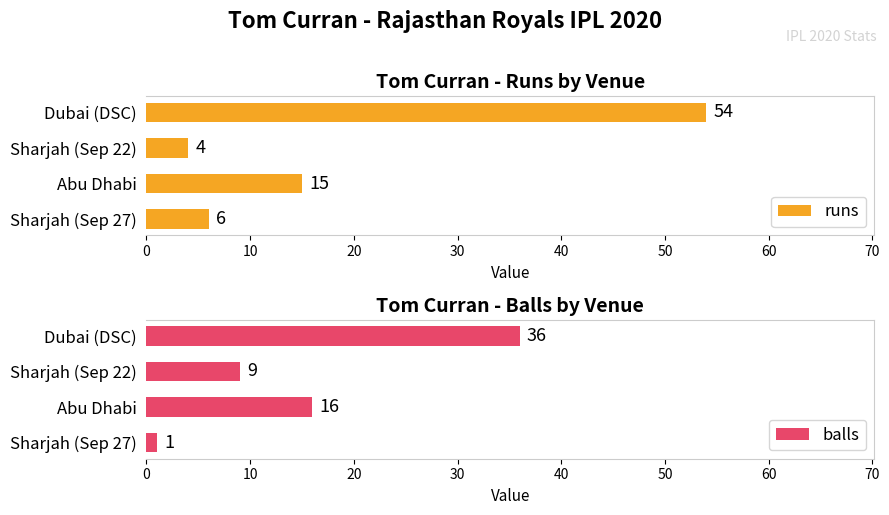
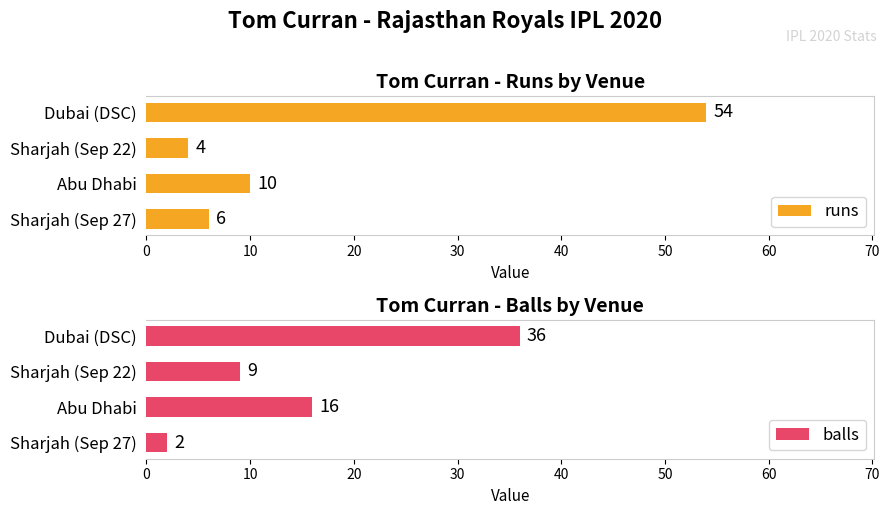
Tom Curran - Runs by Venue, Abu Dhabi: 15 -> 10
Tom Curran - Balls by Venue, Sharjah (Sep 27): 1 -> 2
